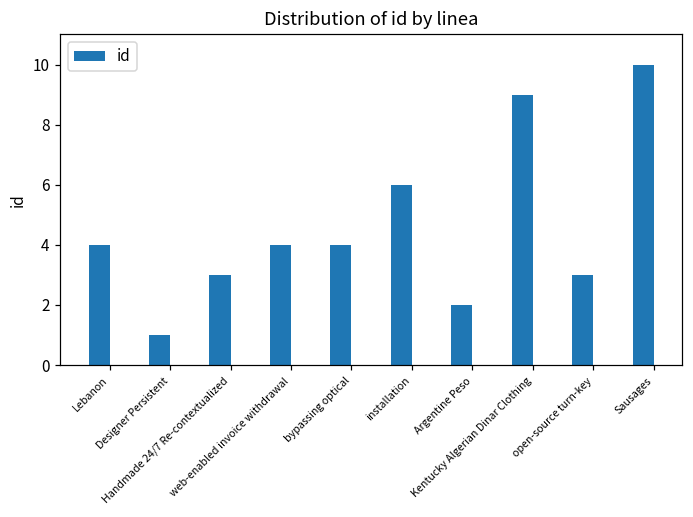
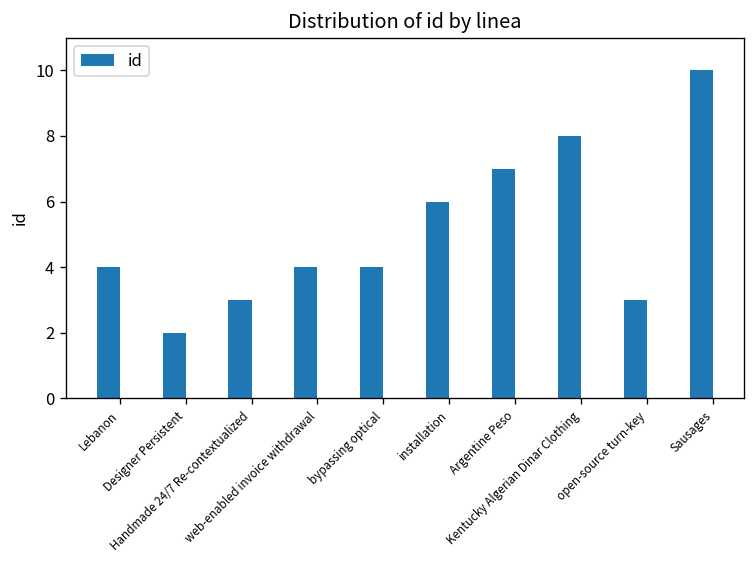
Designer Persistent: 1 -> 2
Argentine Peso: 2 -> 7
Kentucky Algerian Dinar Clothing: 9 -> 8
